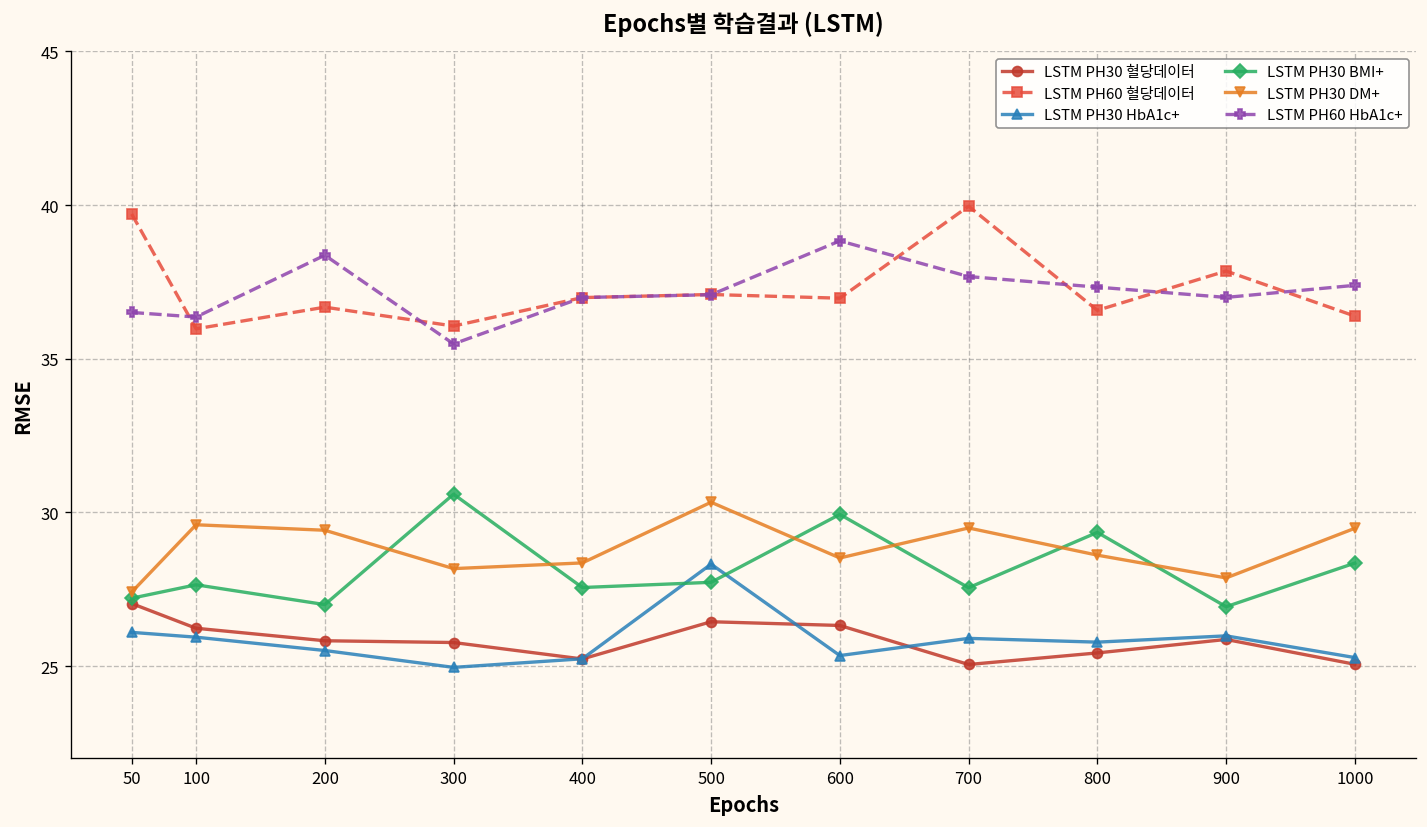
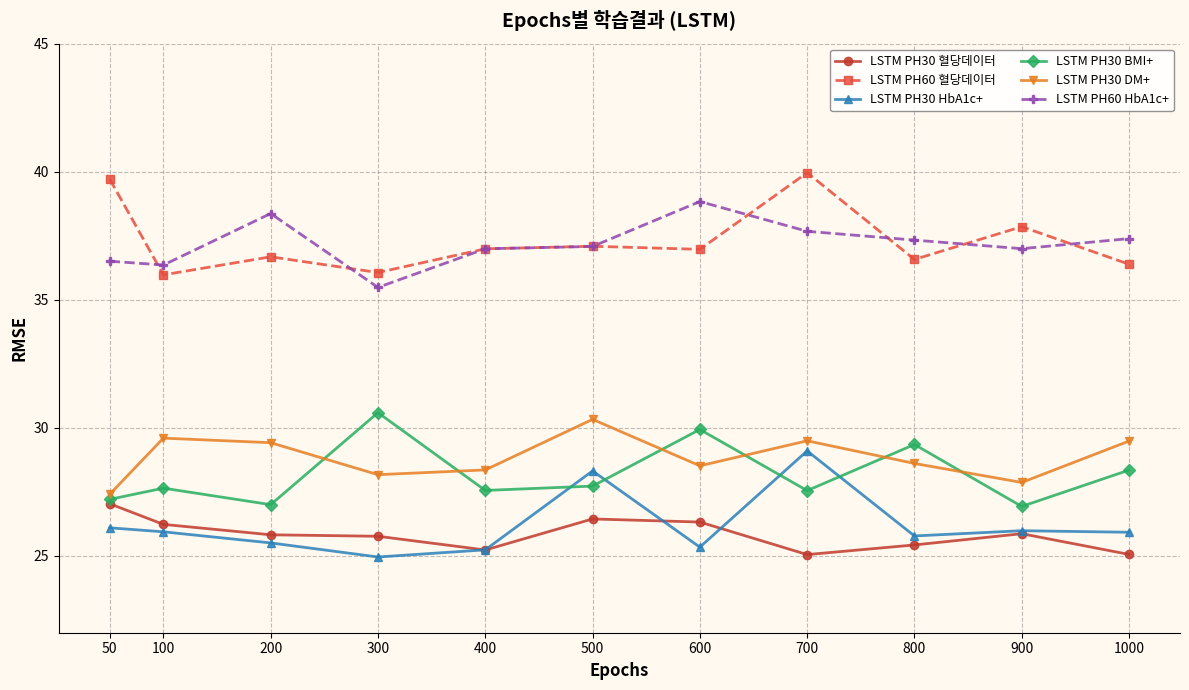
LSTM PH30 HbA1c+, 700: 25.9 -> 29.1
LSTM PH30 HbA1c+, 1000: 25.3 -> 25.9
